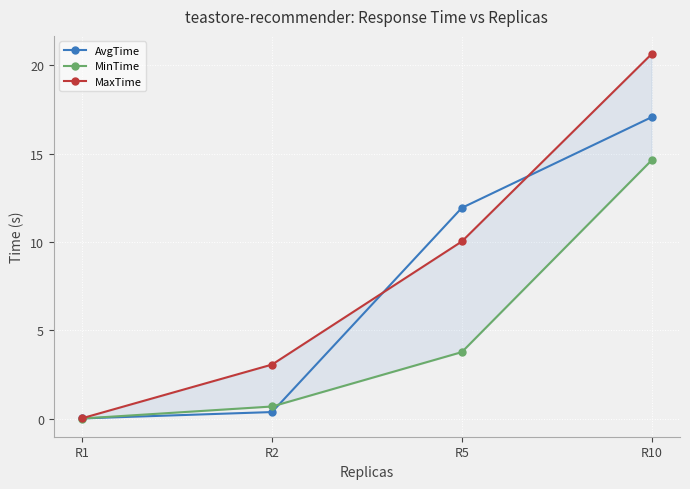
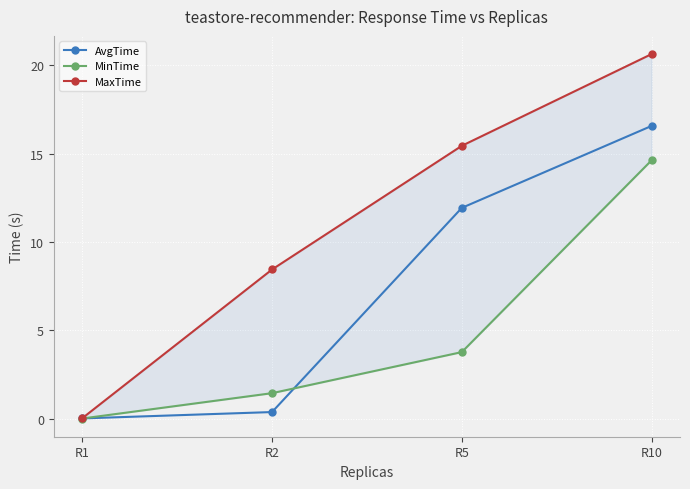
MinTime, R2: 0.7 -> 1.5
MaxTime, R2: 3.1 -> 8.5
MaxTime, R5: 10.0 -> 15.5
AvgTime, R10: 17.1 -> 16.6
